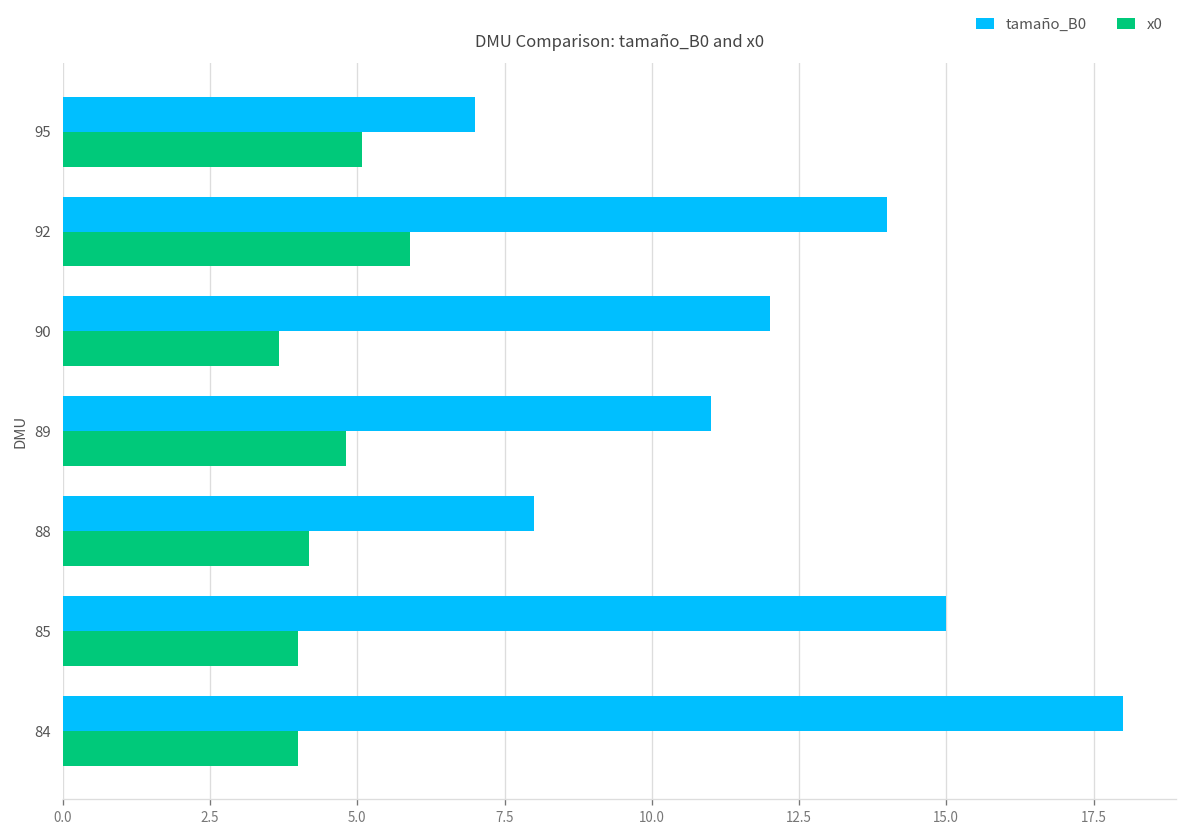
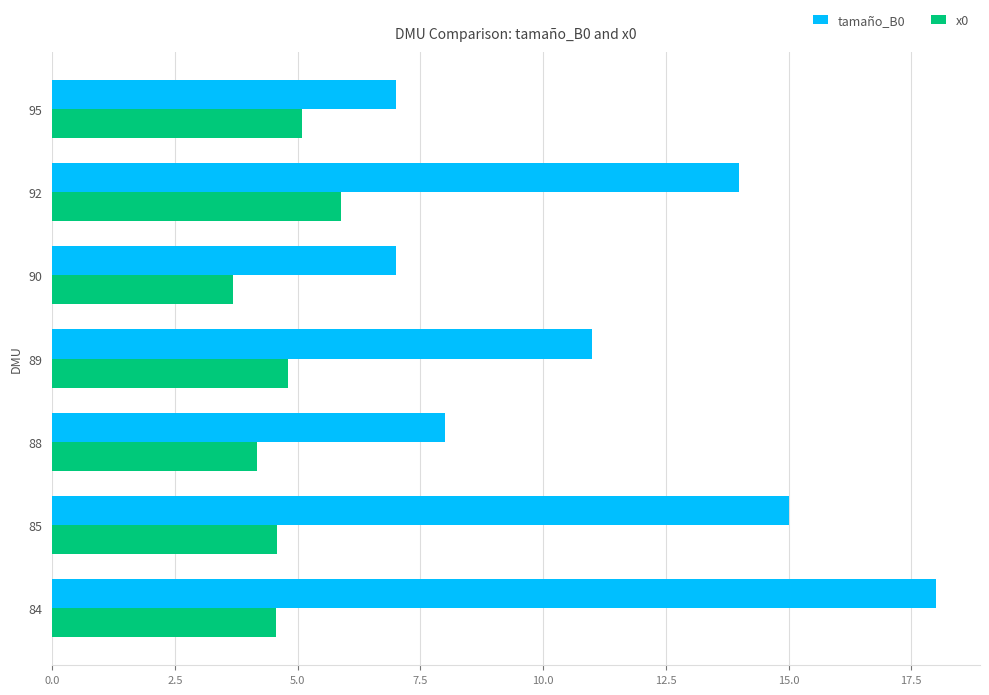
tamaño_B0, 90: 12 -> 7
x0, 85: 4.0 -> 4.6
x0, 84: 4.0 -> 4.6
